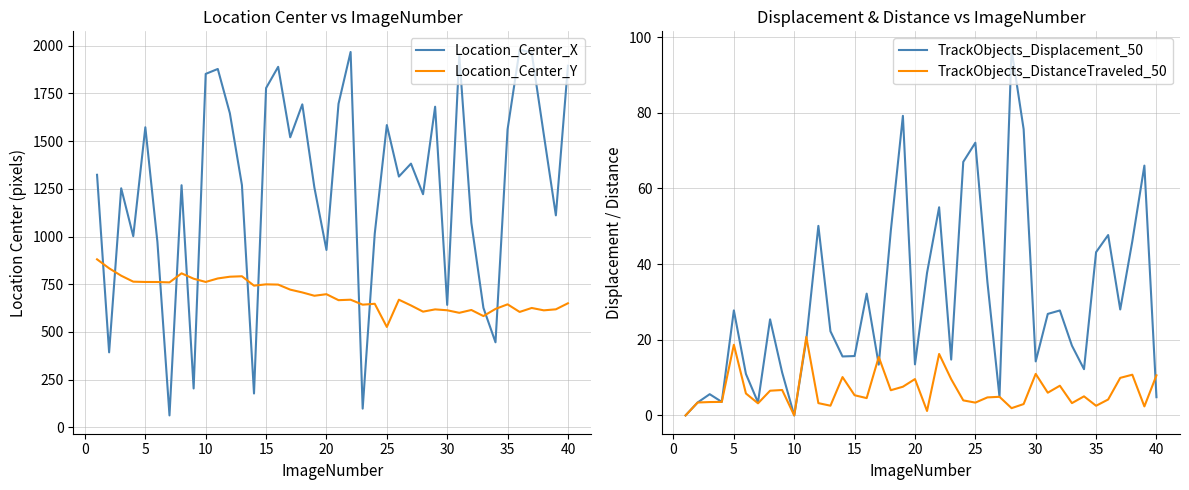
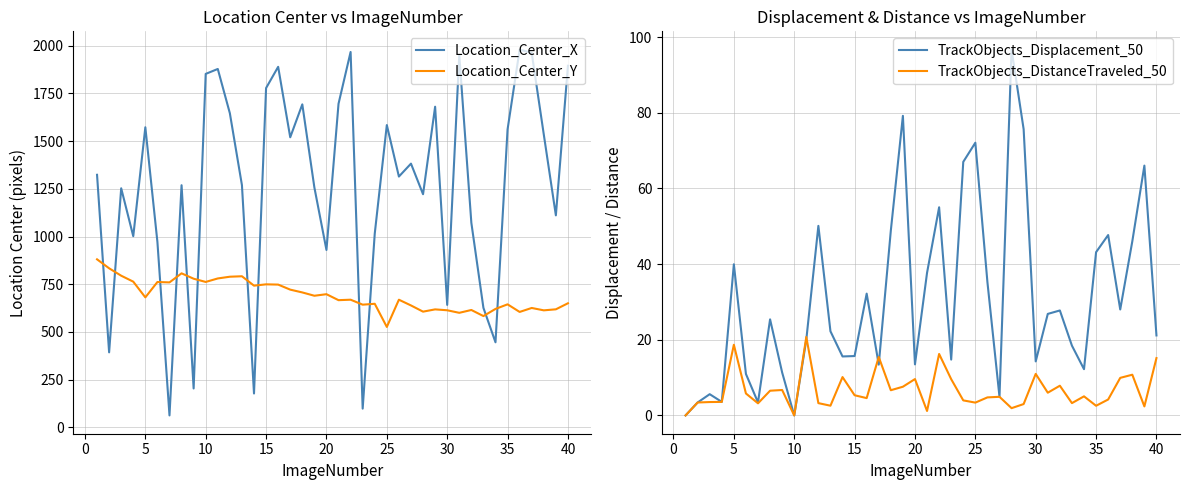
Location Center vs ImageNumber, Location_Center_Y, 5: 760 -> 680
Displacement & Distance vs ImageNumber, TrackObjects_Displacement_50, 5: 28 -> 40
Displacement & Distance vs ImageNumber, TrackObjects_Displacement_50, 40: 5 -> 21
Displacement & Distance vs ImageNumber, TrackObjects_DistanceTraveled_50, 40: 11 -> 15
